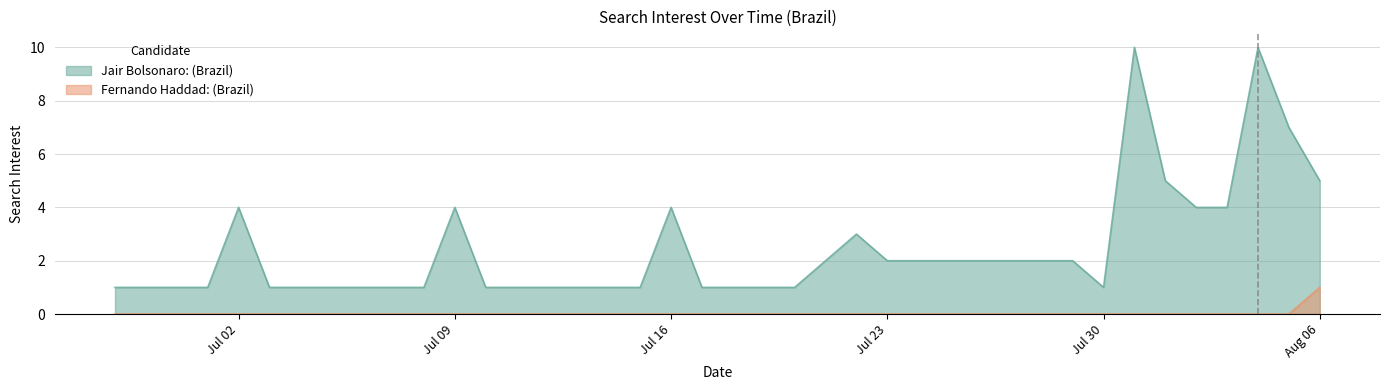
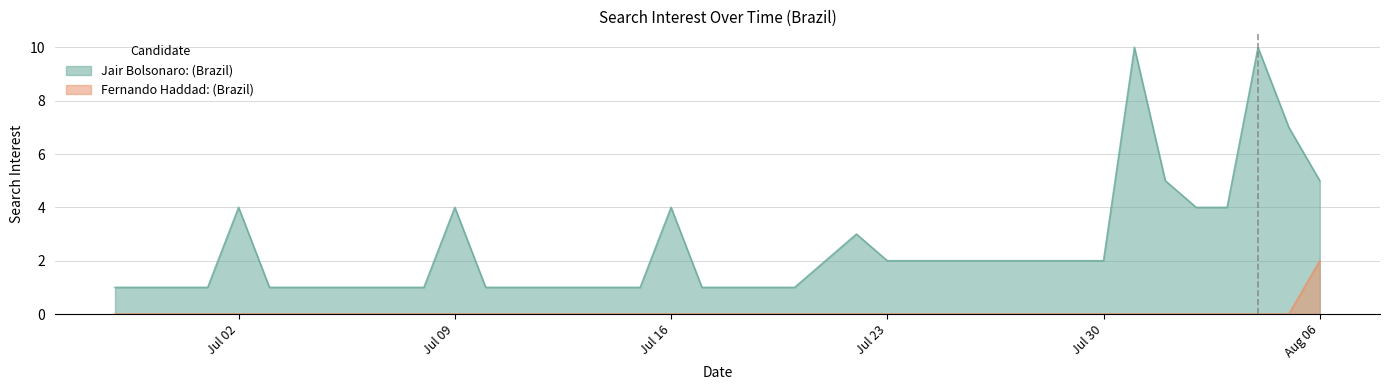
Jair Bolsonaro: (Brazil), Jul 30: 1 -> 2
Fernando Haddad: (Brazil), Aug 06: 1 -> 2
